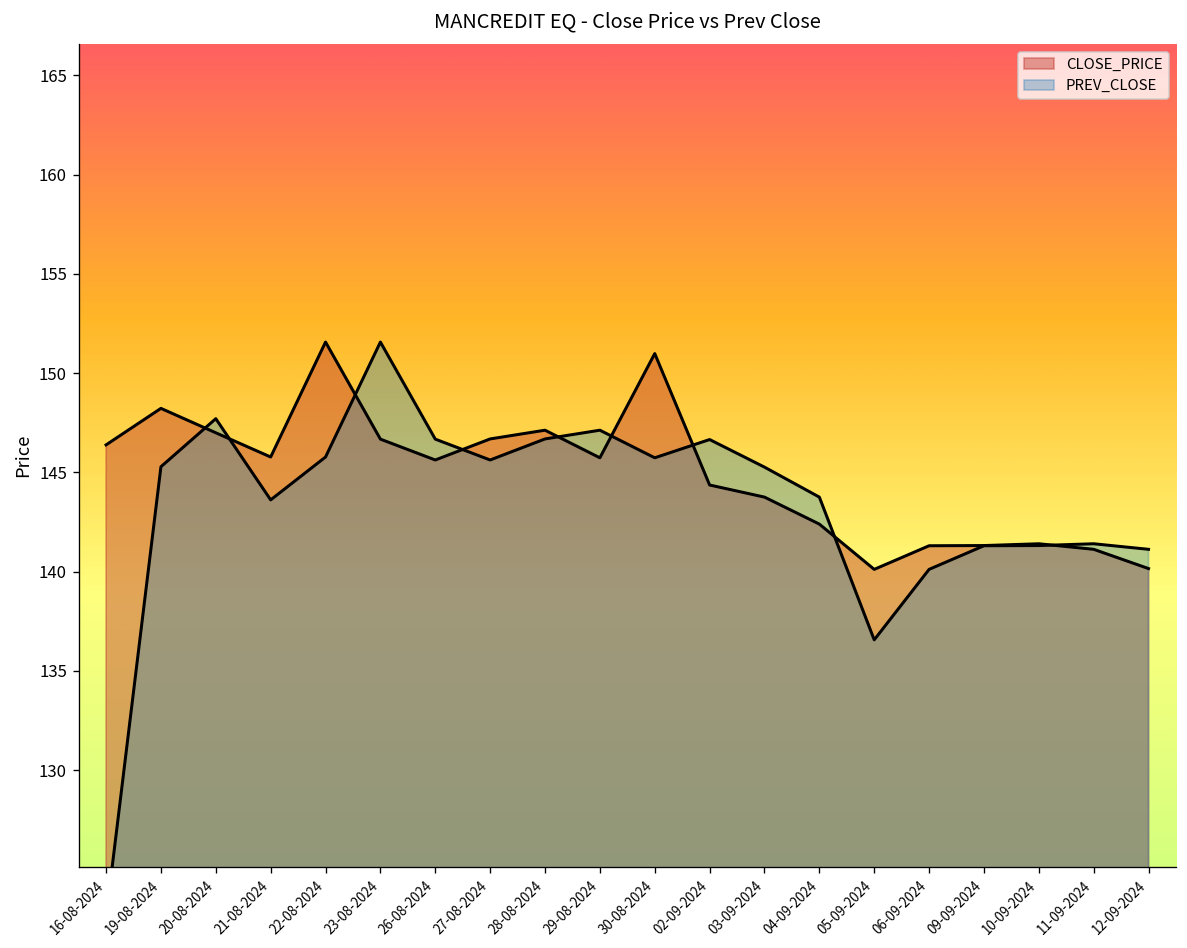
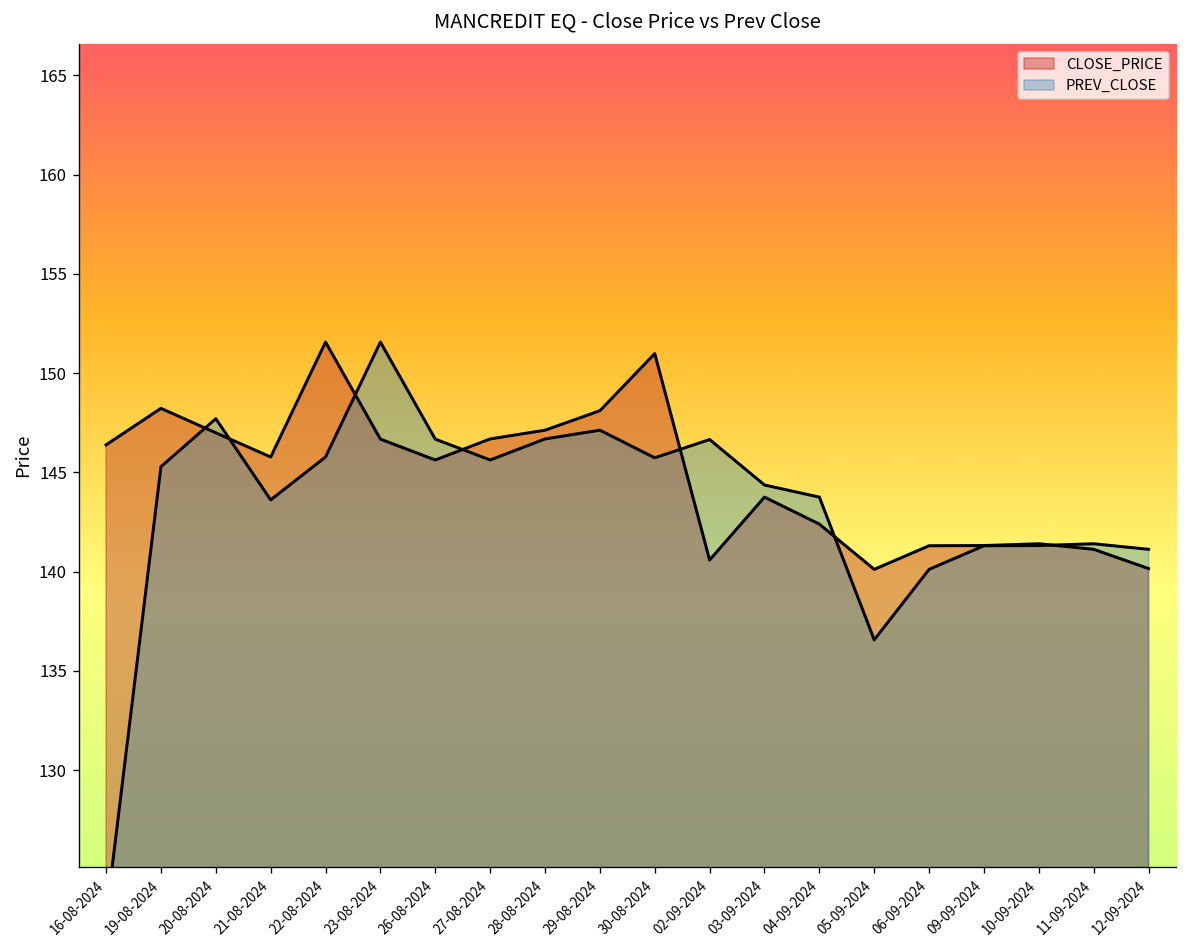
CLOSE_PRICE, 29-08-2024: 145.7 -> 148.1
CLOSE_PRICE, 02-09-2024: 144.4 -> 140.6
PREV_CLOSE, 03-09-2024: 145.3 -> 144.4
